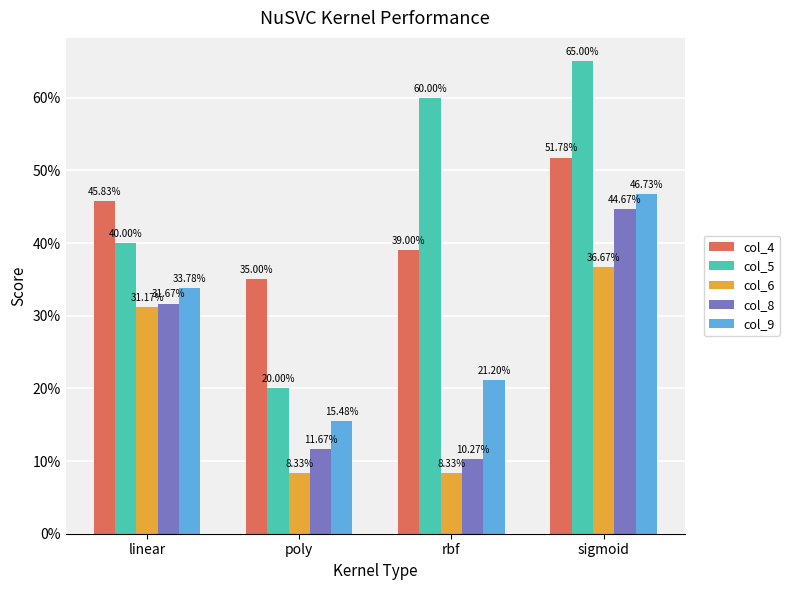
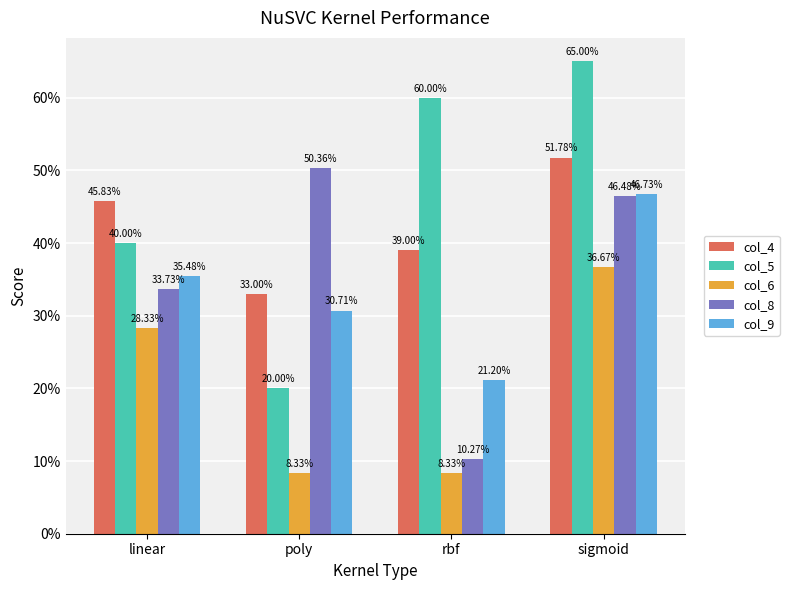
col_6, linear: 31.17% -> 28.33%
col_8, linear: 31.67% -> 33.73%
col_9, linear: 33.78% -> 35.48%
col_4, poly: 35.00% -> 33.00%
col_8, poly: 11.67% -> 50.36%
col_9, poly: 15.48% -> 30.71%
col_8, sigmoid: 44.67% -> 46.48%
